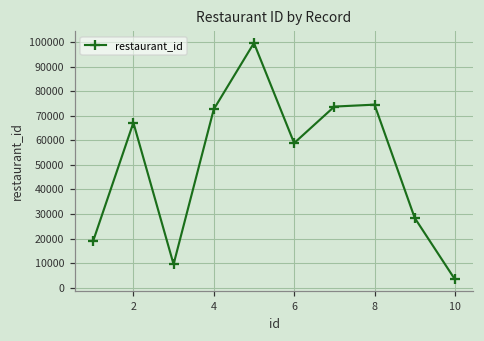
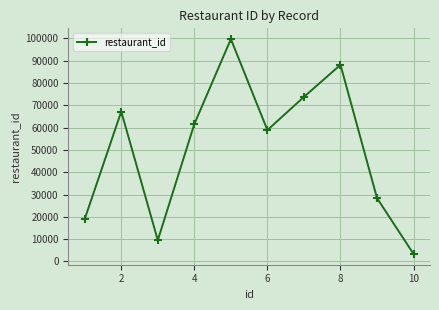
4: 73000 -> 62000
8: 75000 -> 88000
